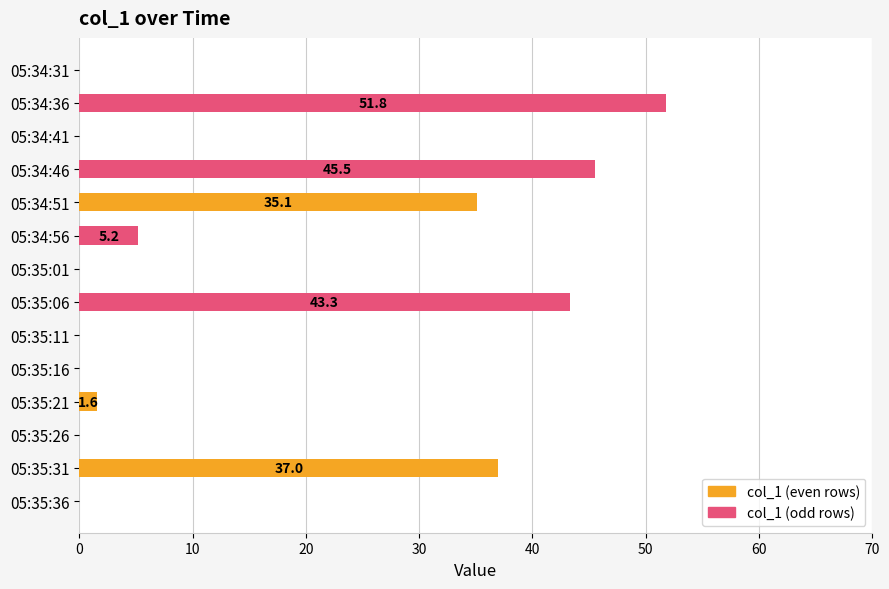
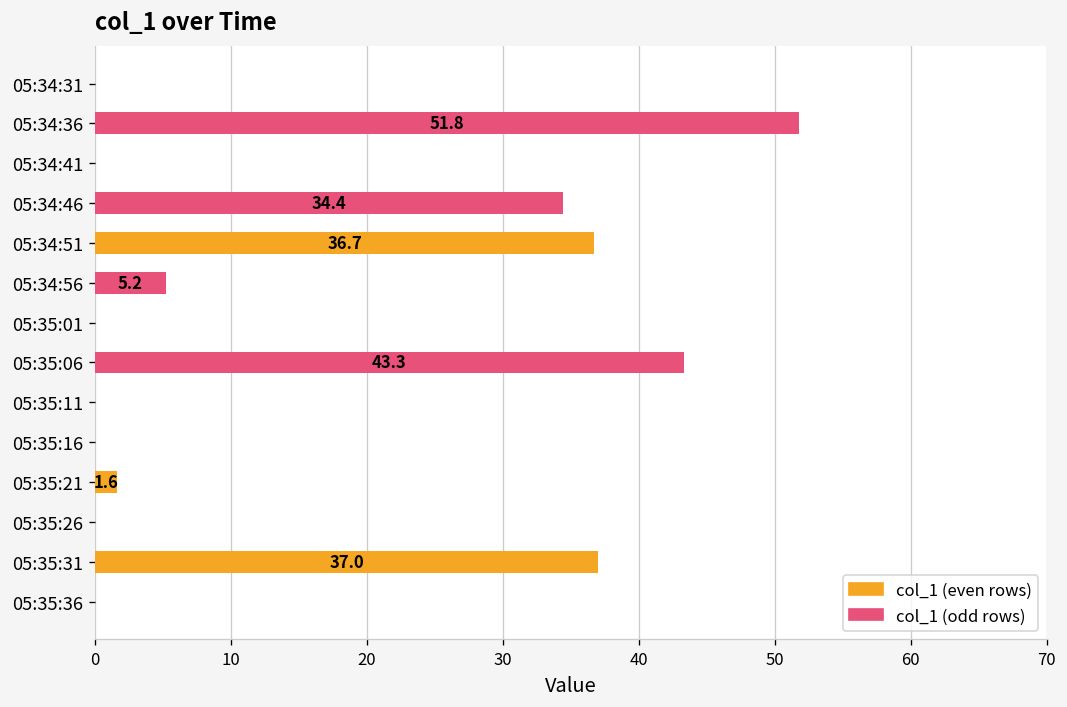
05:34:46: 45.5 -> 34.4
05:34:51: 35.1 -> 36.7
